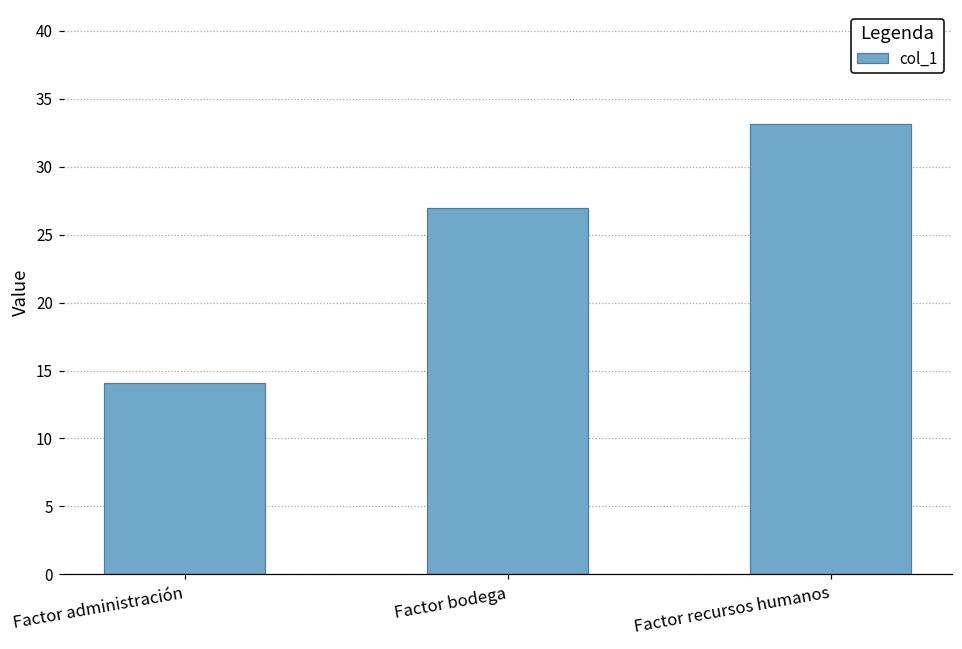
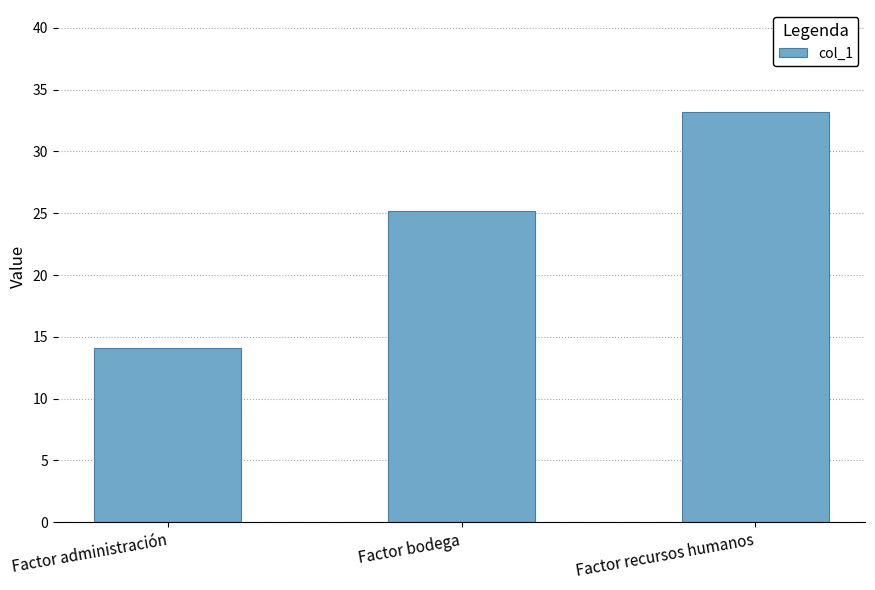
Factor bodega: 27.0 -> 25.2
